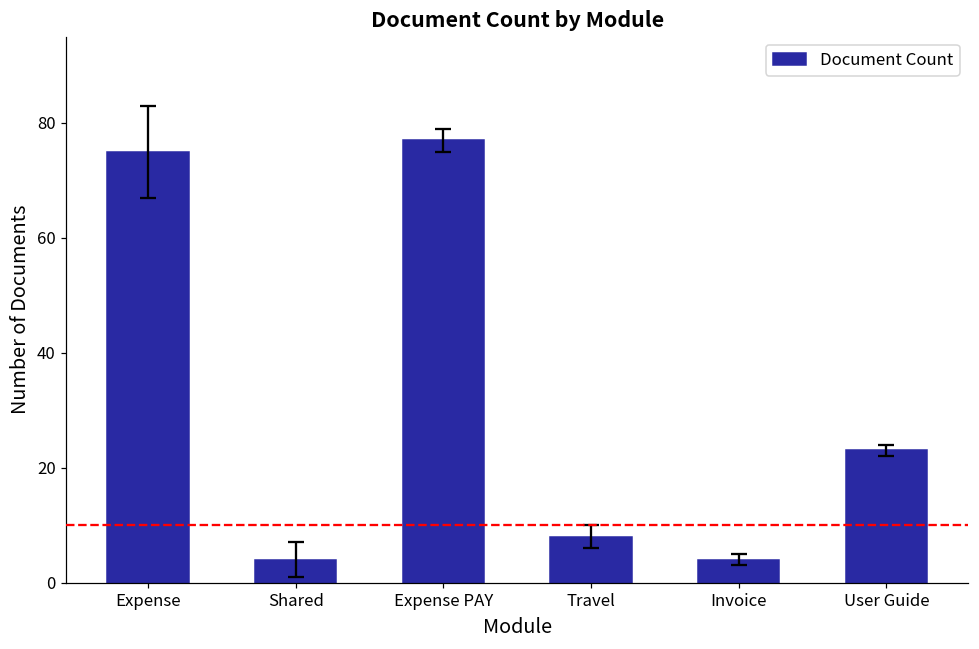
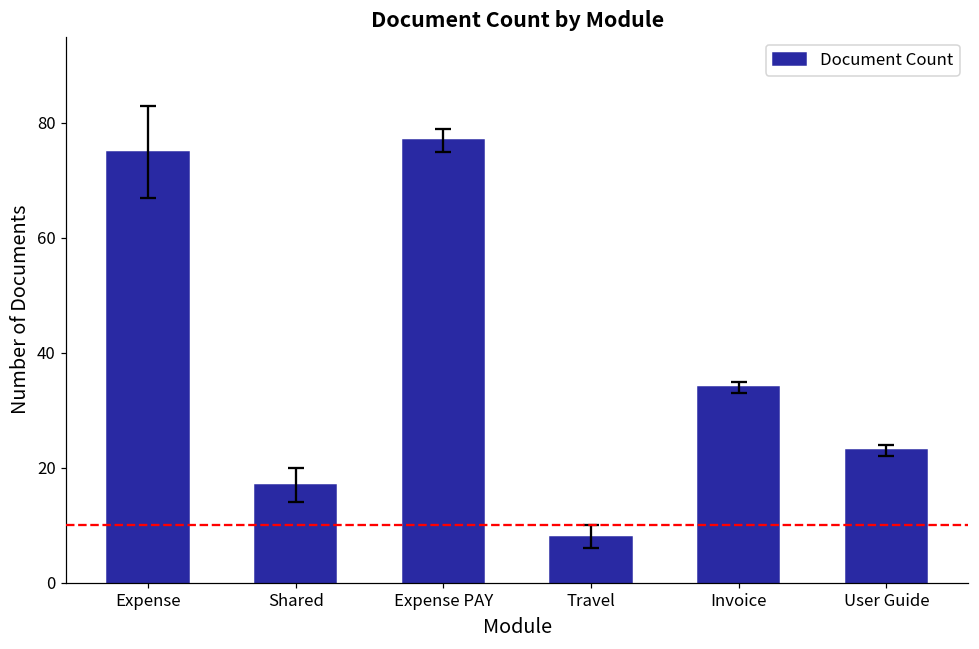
Document Count, Shared: 4 -> 17
Document Count, Invoice: 4 -> 34
